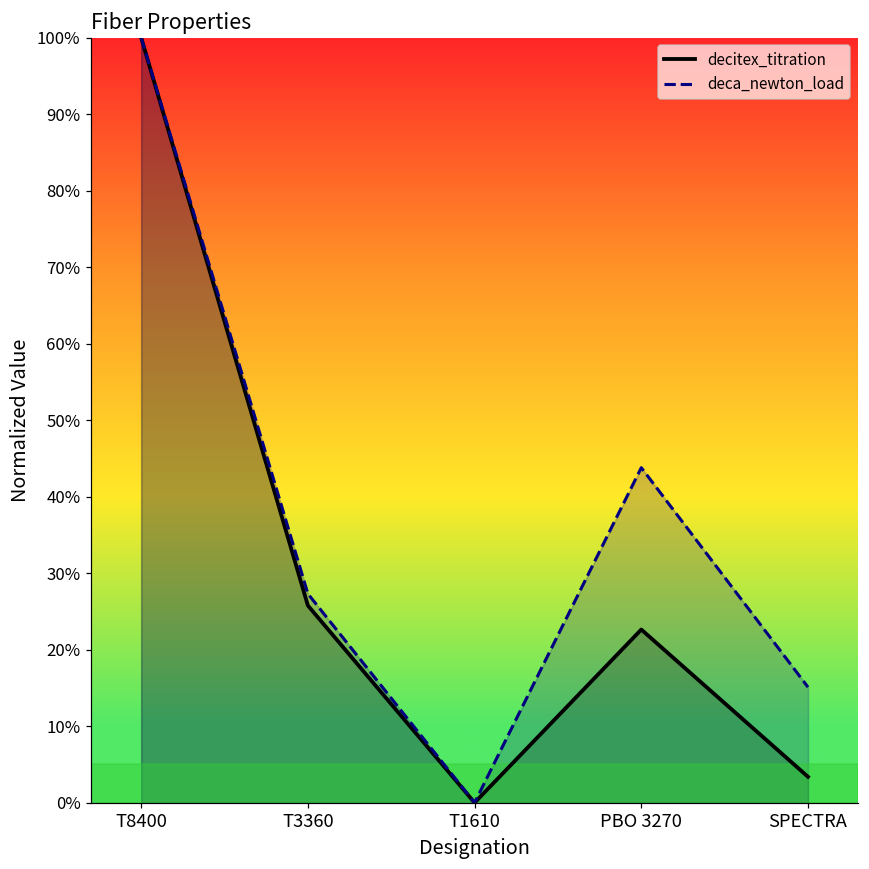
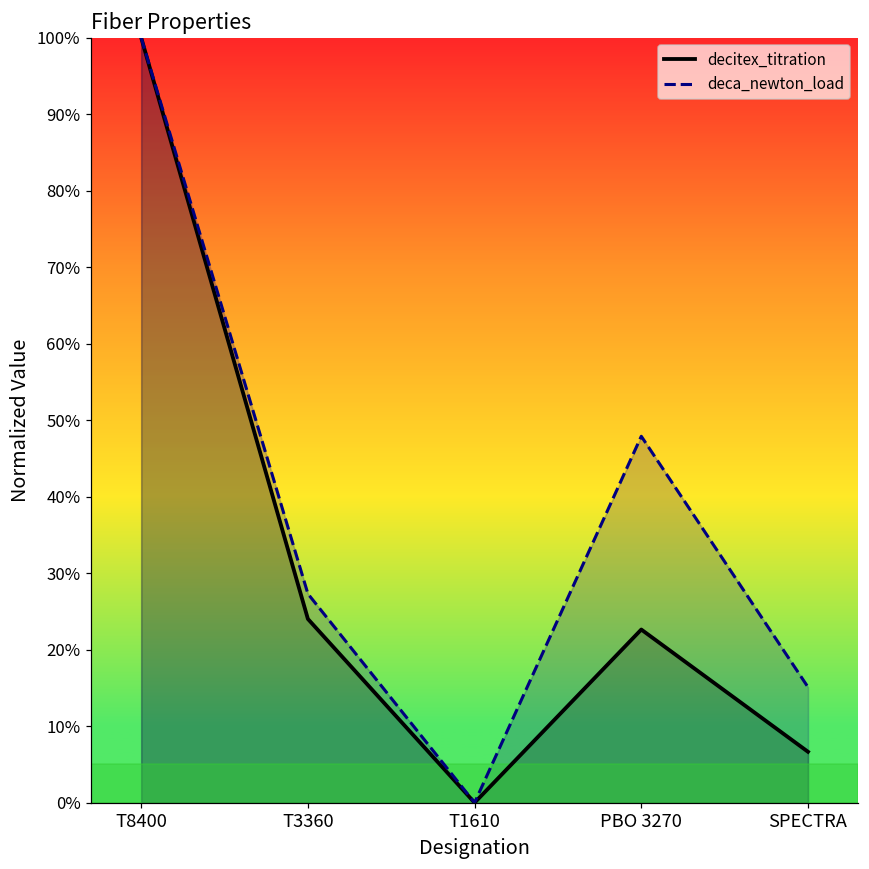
decitex_titration, T3360: 26% -> 24%
deca_newton_load, PBO 3270: 44% -> 48%
decitex_titration, SPECTRA: 3% -> 7%
